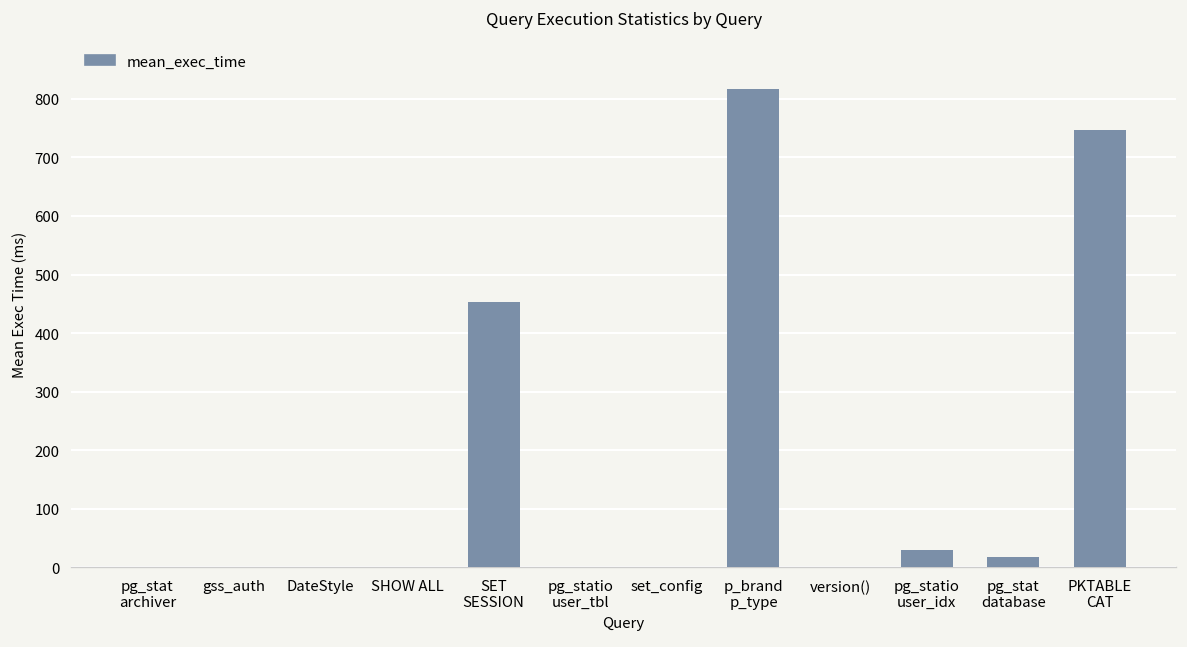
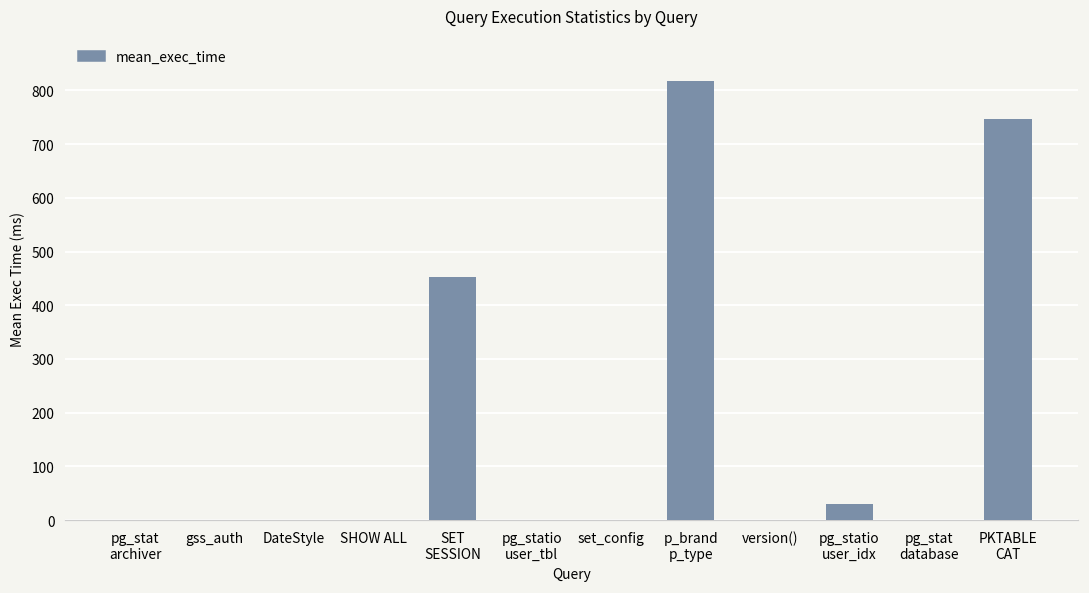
pg_stat database: 20 -> 0
